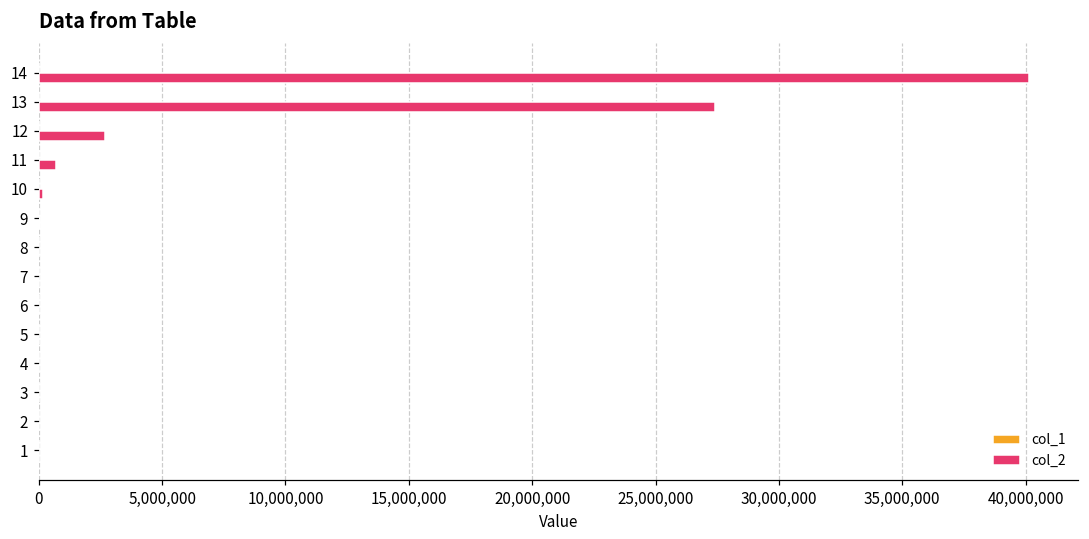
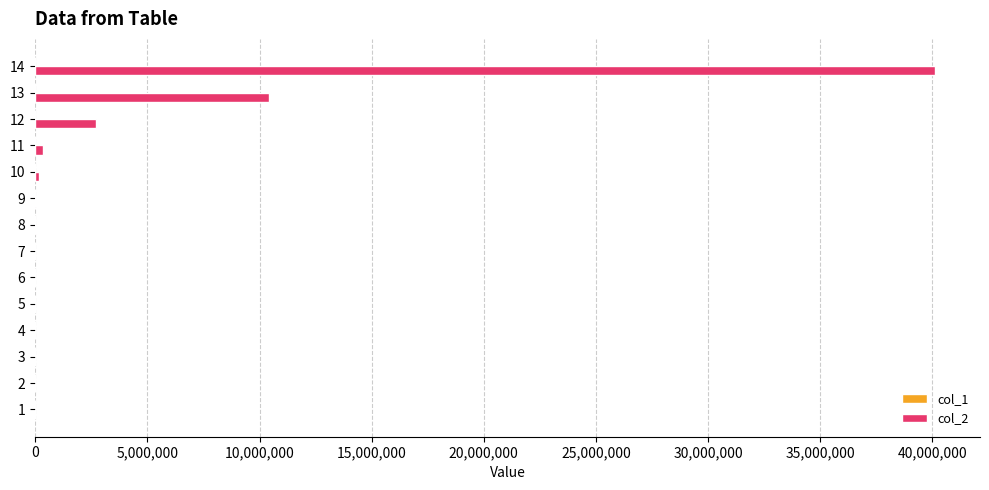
col_2, 13: 27,400,000 -> 10,400,000
col_2, 11: 700,000 -> 300,000
